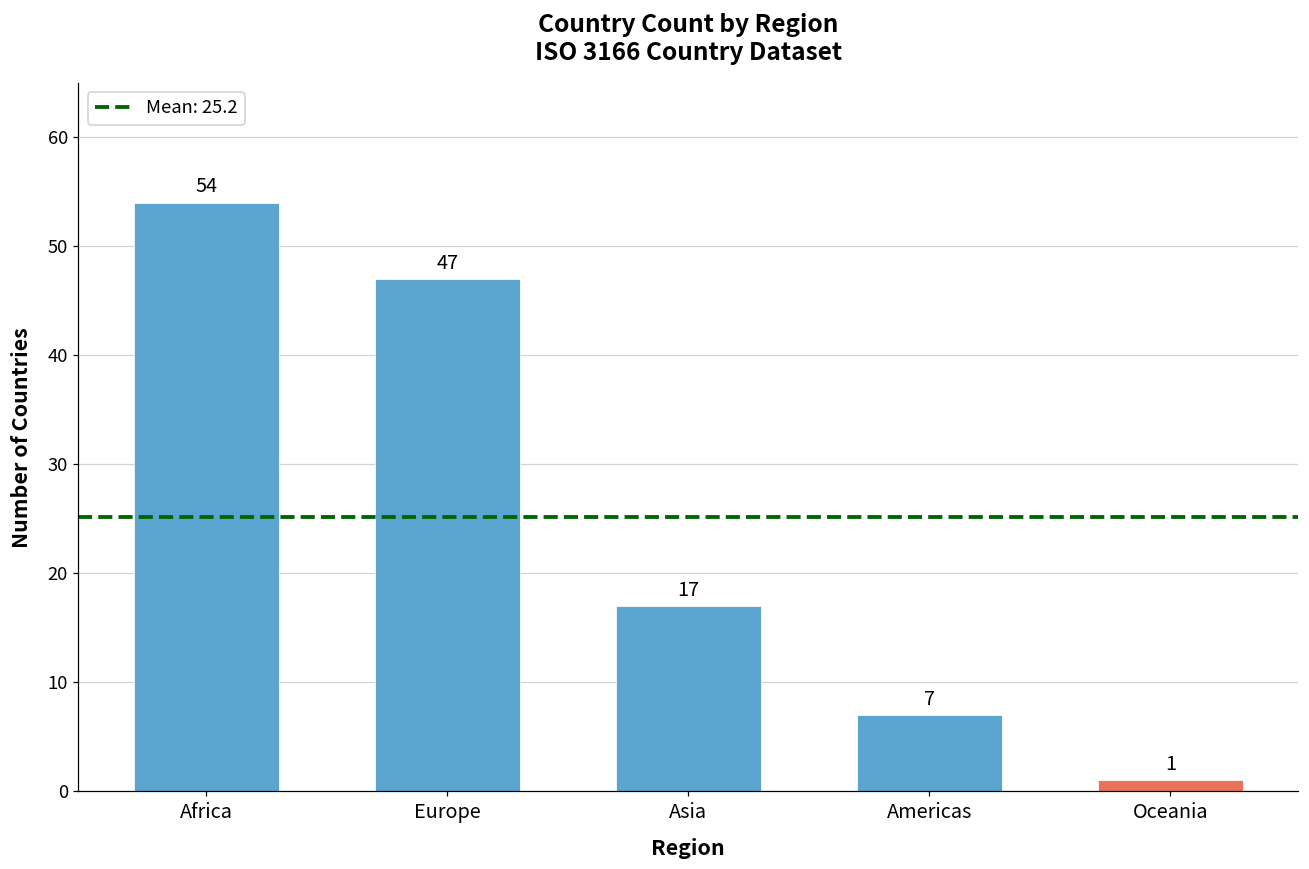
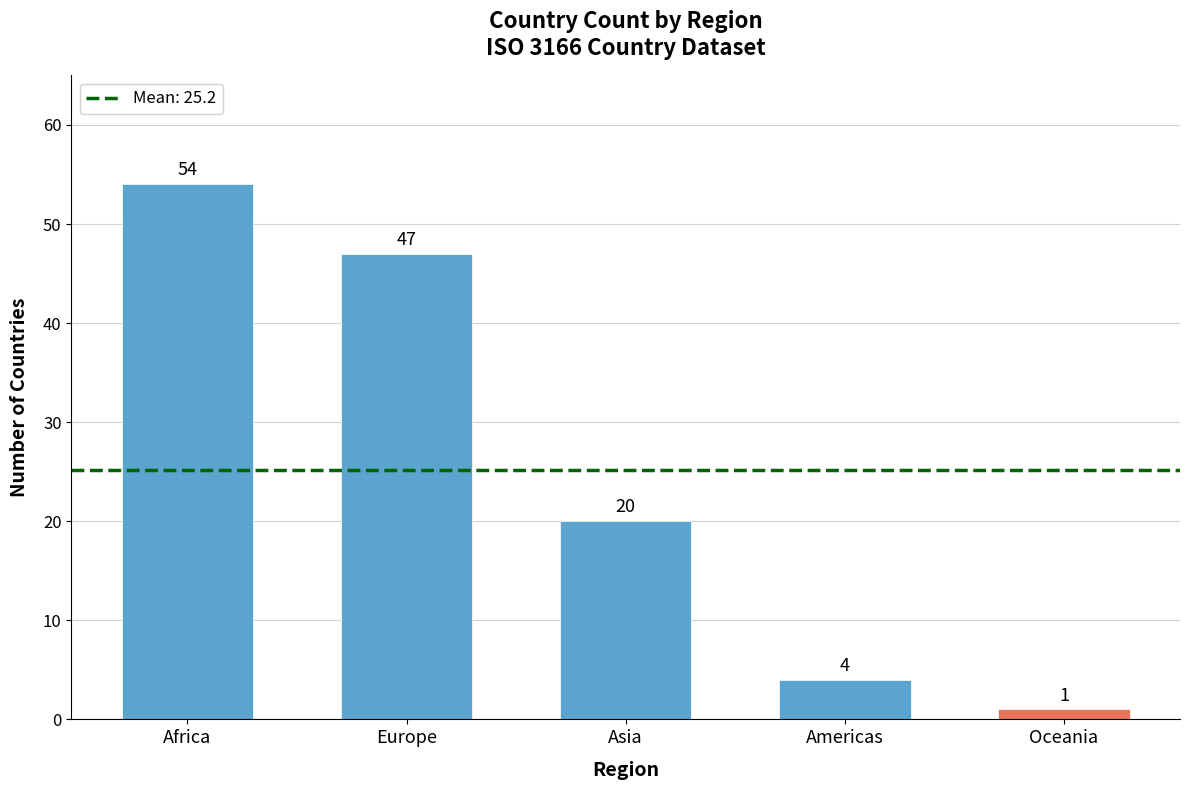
Asia: 17 -> 20
Americas: 7 -> 4
